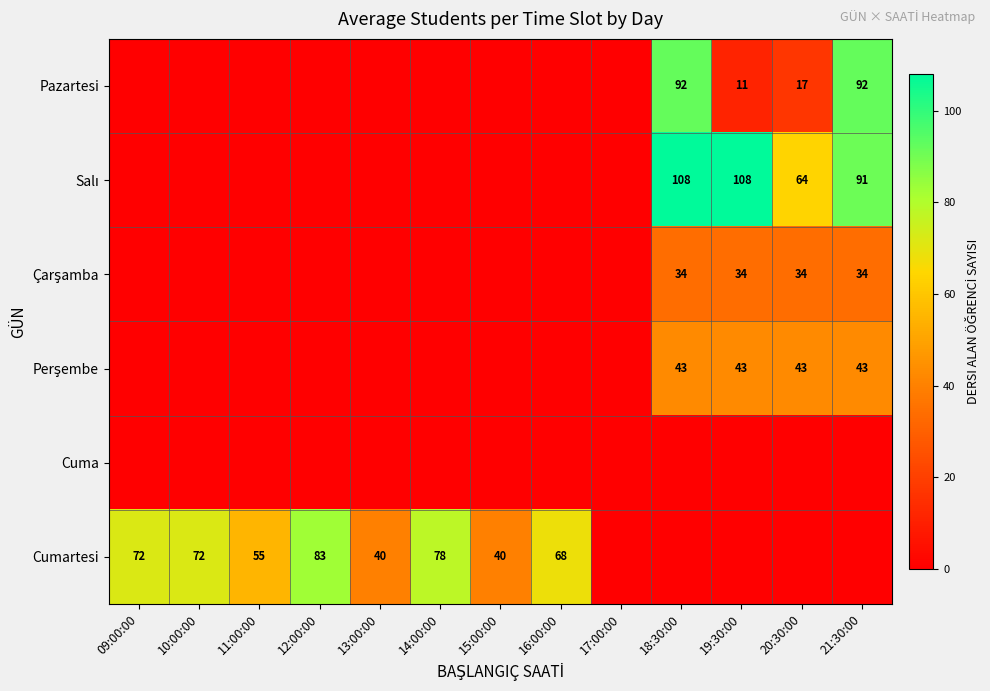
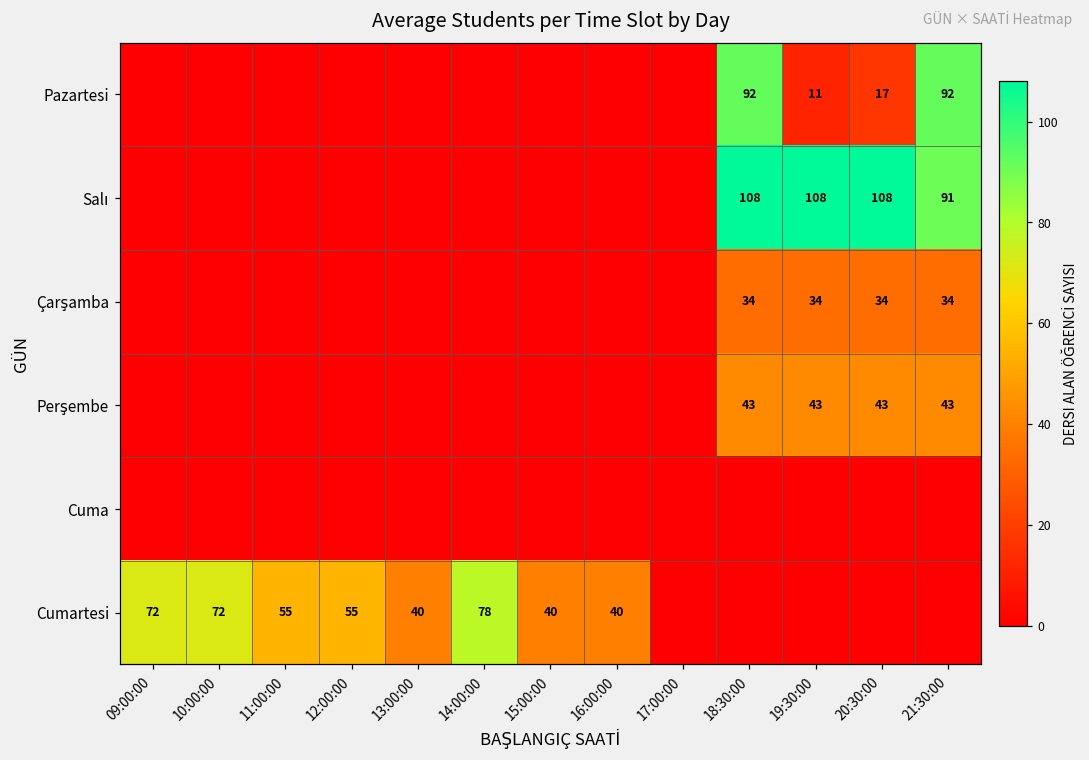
Salı, 20:30:00: 64 -> 108
Cumartesi, 12:00:00: 83 -> 55
Cumartesi, 16:00:00: 68 -> 40
